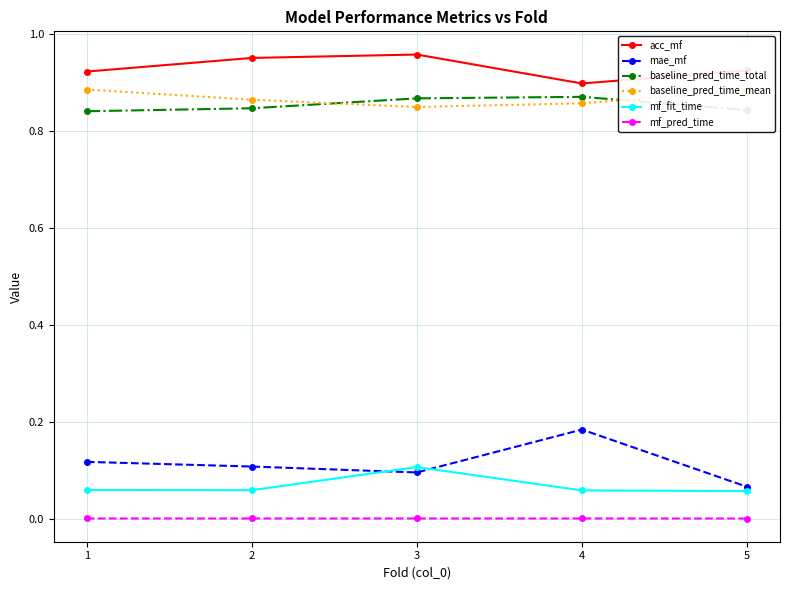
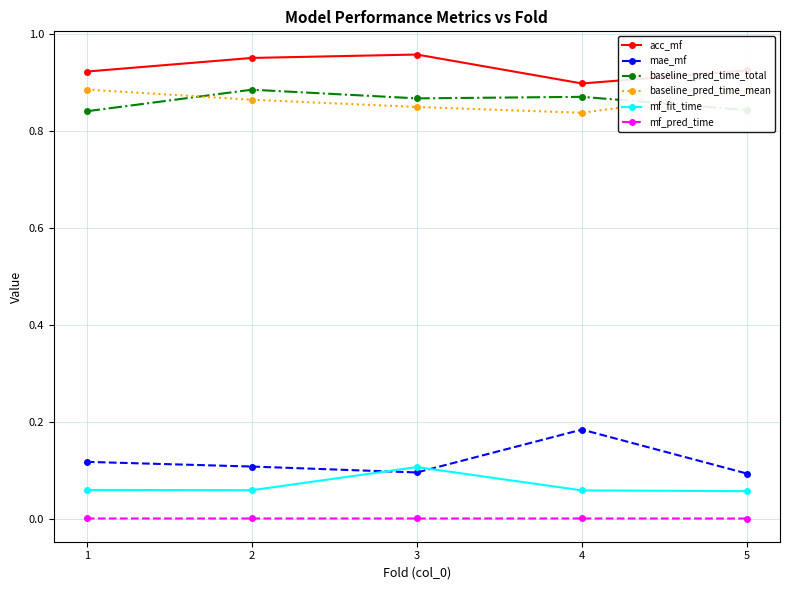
baseline_pred_time_total, 2: 0.85 -> 0.89
baseline_pred_time_mean, 4: 0.86 -> 0.84
mae_mf, 5: 0.07 -> 0.09
